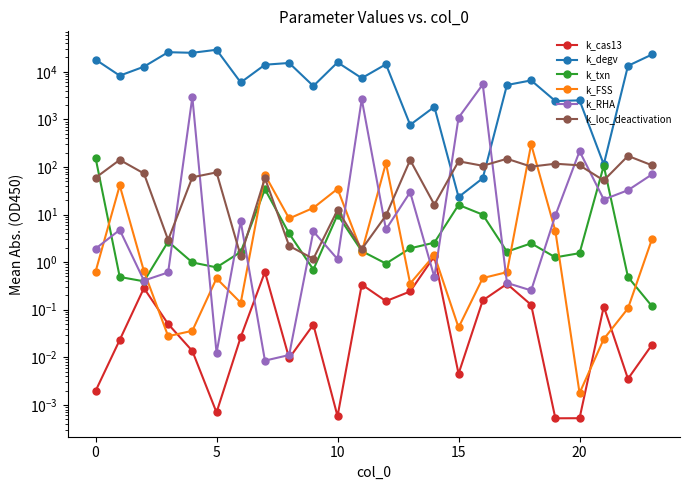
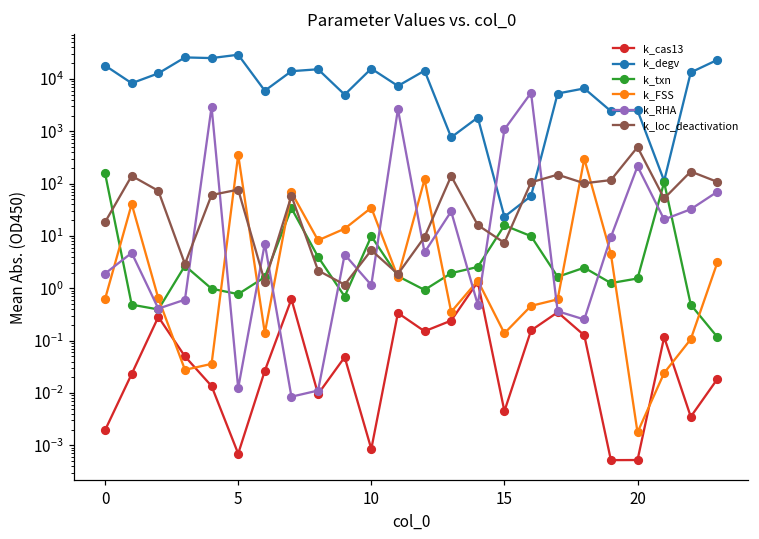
k_loc_deactivation, 0: 60 -> 18
k_FSS, 5: 0.5 -> 400
k_cas13, 10: 0.0006 -> 0.0009
k_loc_deactivation, 10: 12 -> 5
k_FSS, 15: 0.04 -> 0.14
k_loc_deactivation, 15: 130 -> 7
k_loc_deactivation, 20: 110 -> 500
